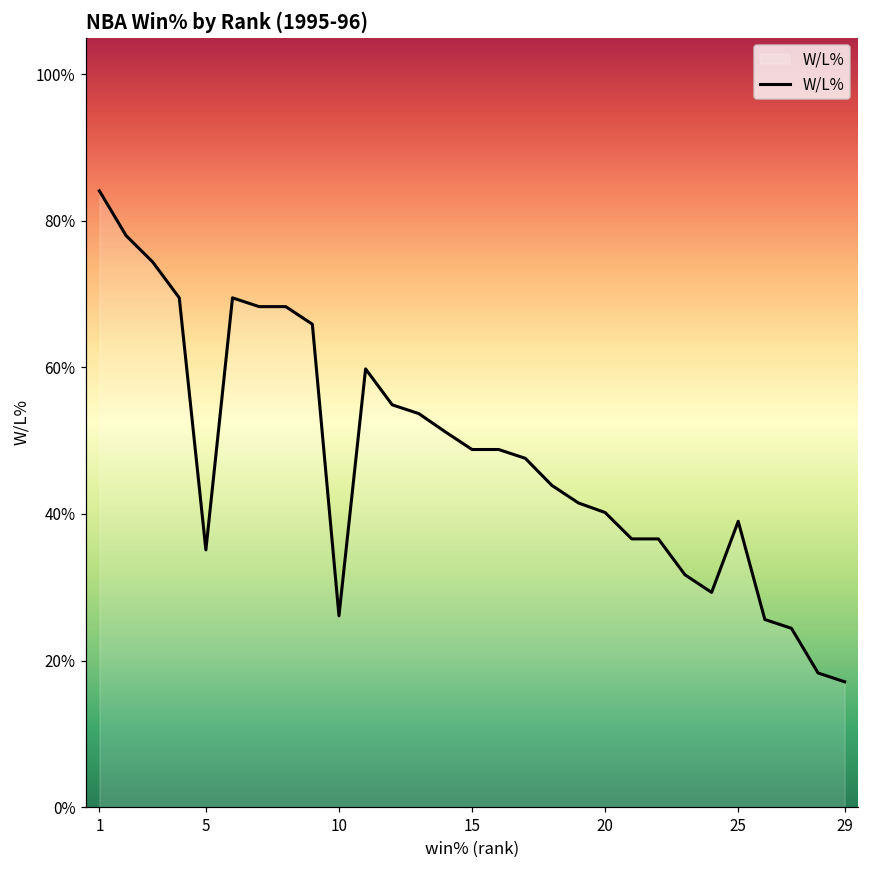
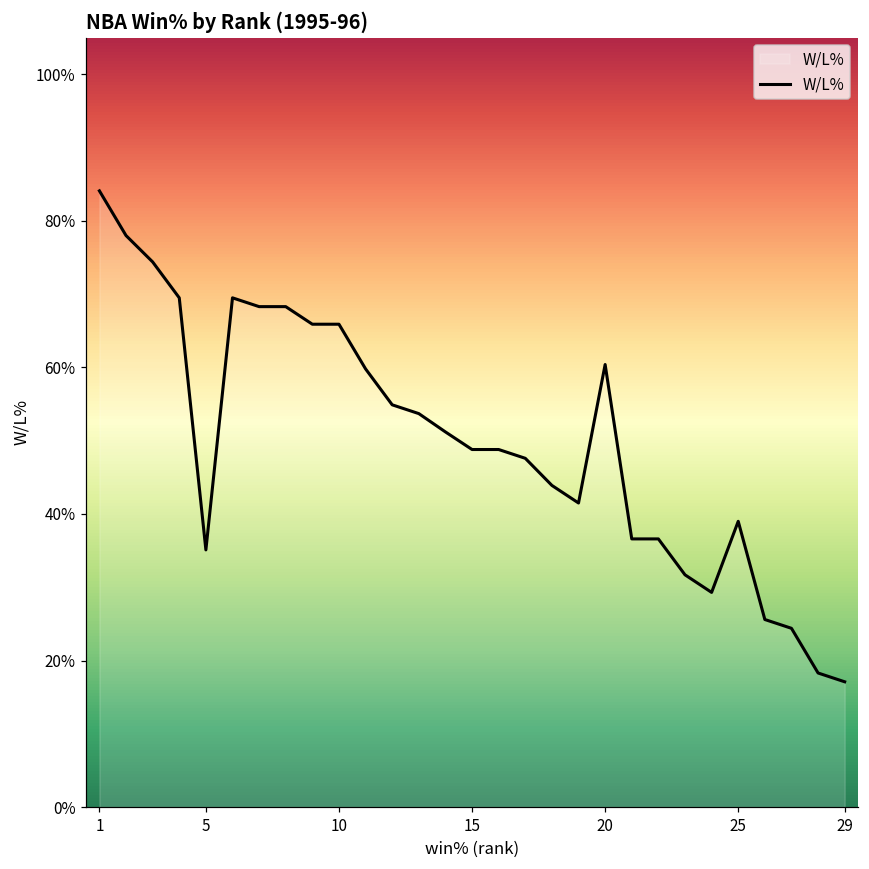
10: 26% -> 66%
20: 40% -> 60%
